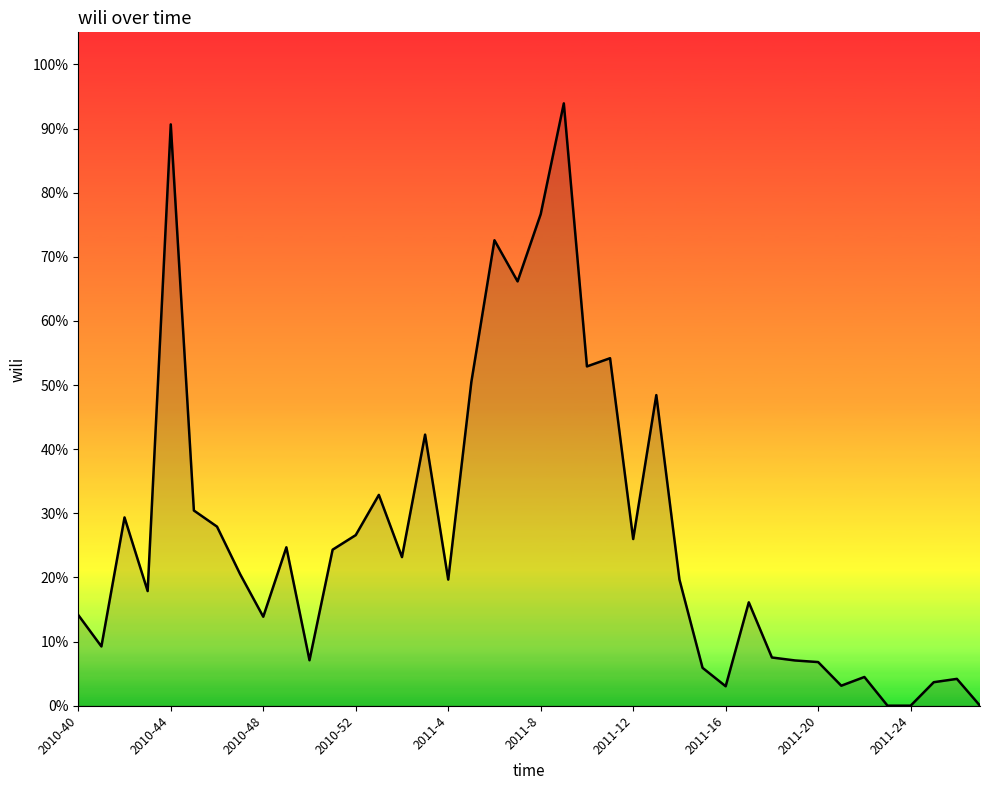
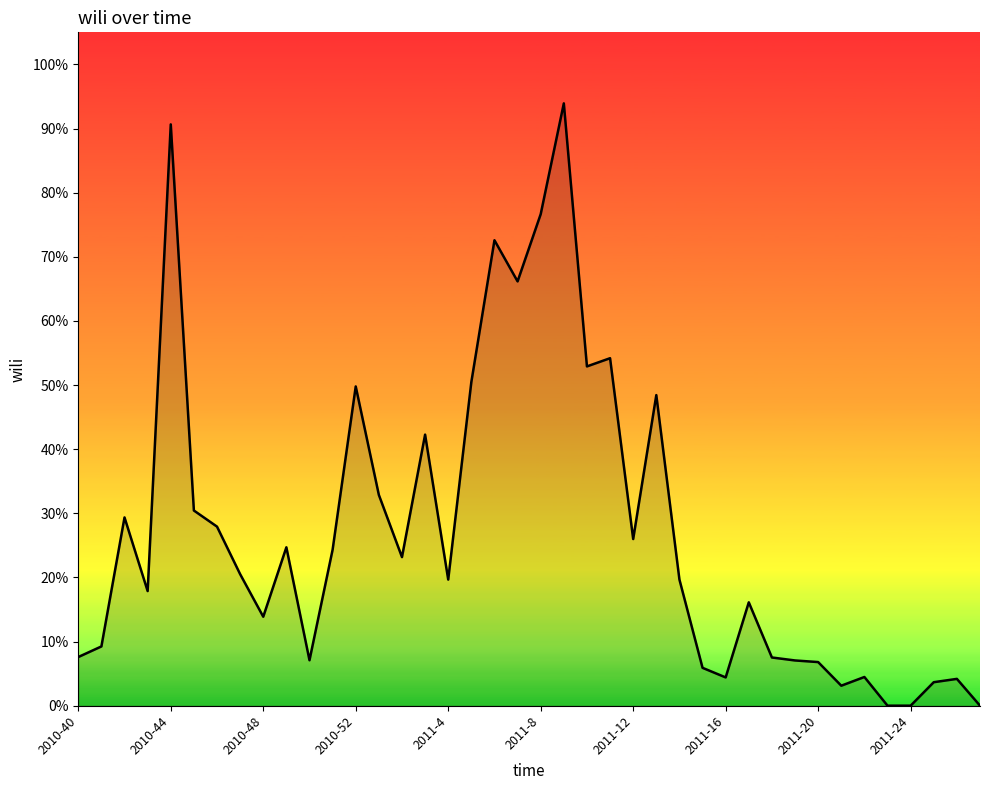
2010-40: 14% -> 8%
2010-52: 27% -> 50%
2011-16: 3% -> 4%
